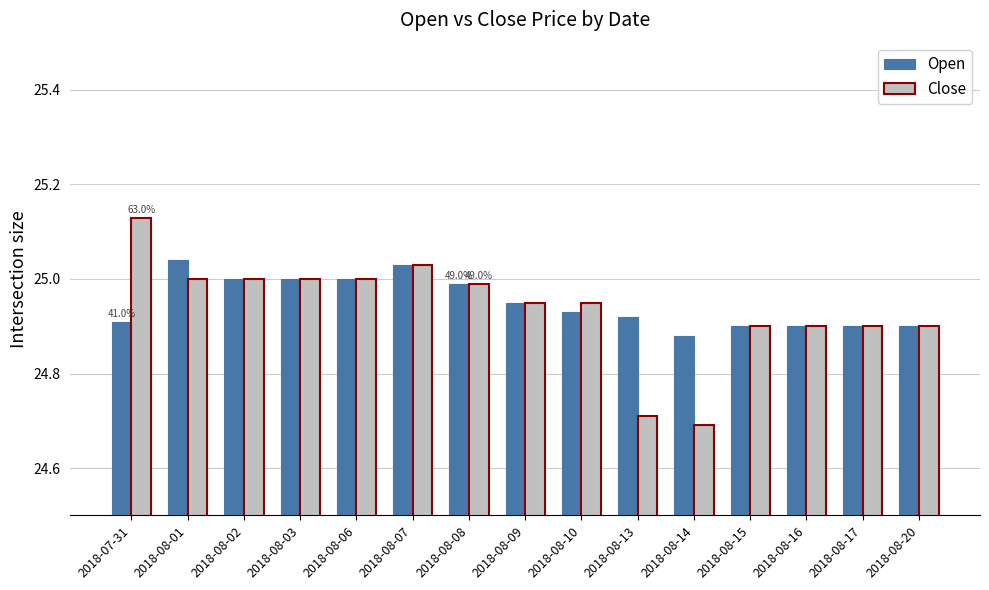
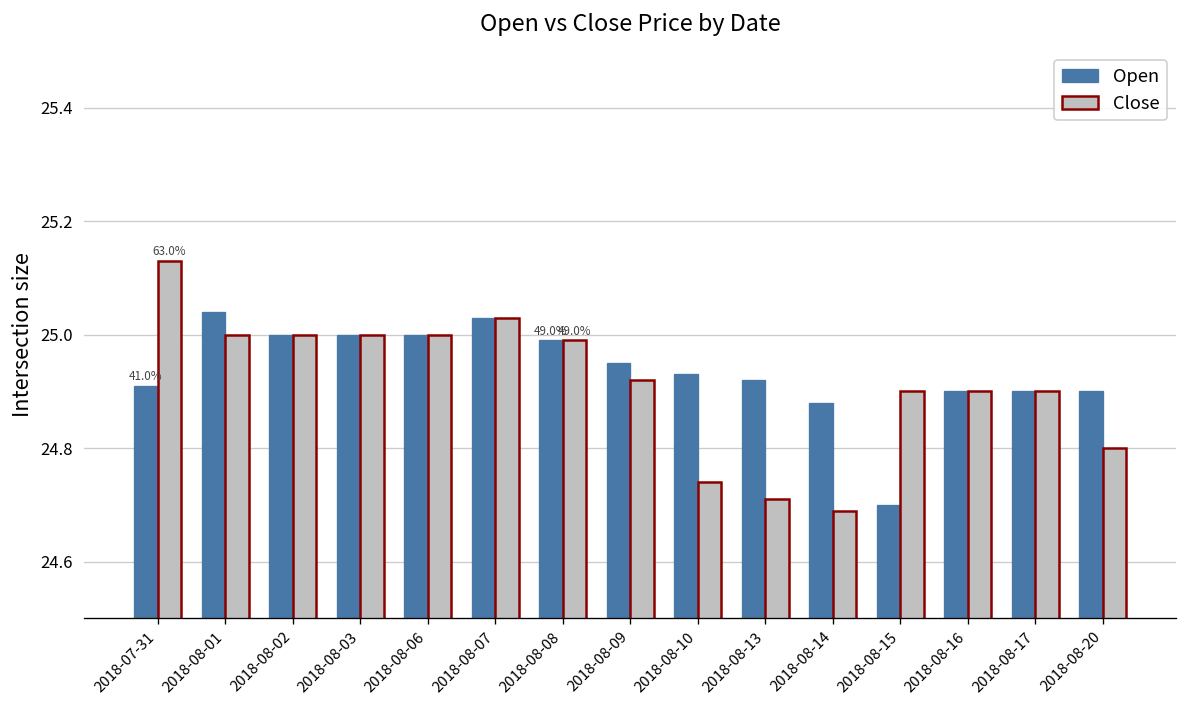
Close, 2018-08-09: 24.95 -> 24.92
Close, 2018-08-10: 24.95 -> 24.74
Open, 2018-08-15: 24.9 -> 24.7
Close, 2018-08-20: 24.9 -> 24.8
